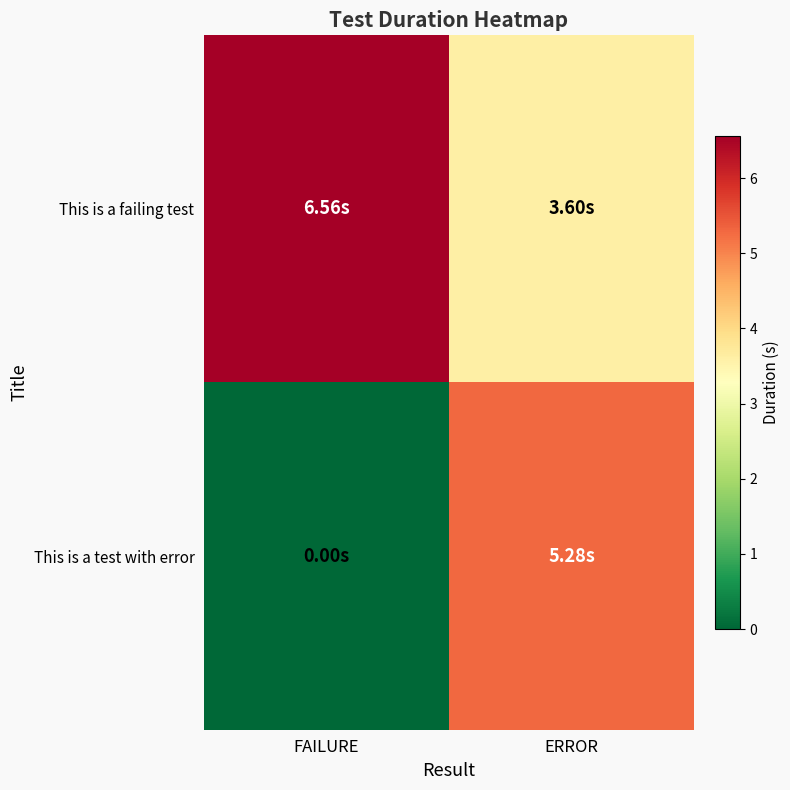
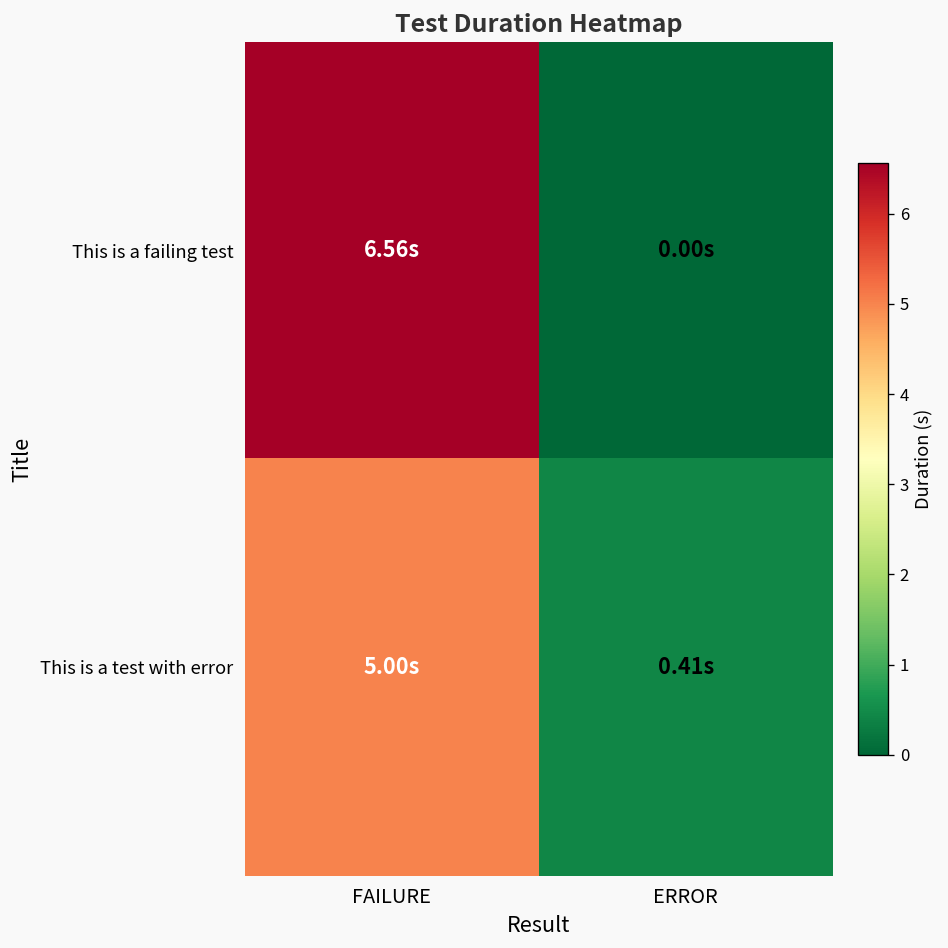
This is a failing test, ERROR: 3.60s -> 0.00s
This is a test with error, FAILURE: 0.00s -> 5.00s
This is a test with error, ERROR: 5.28s -> 0.41s
